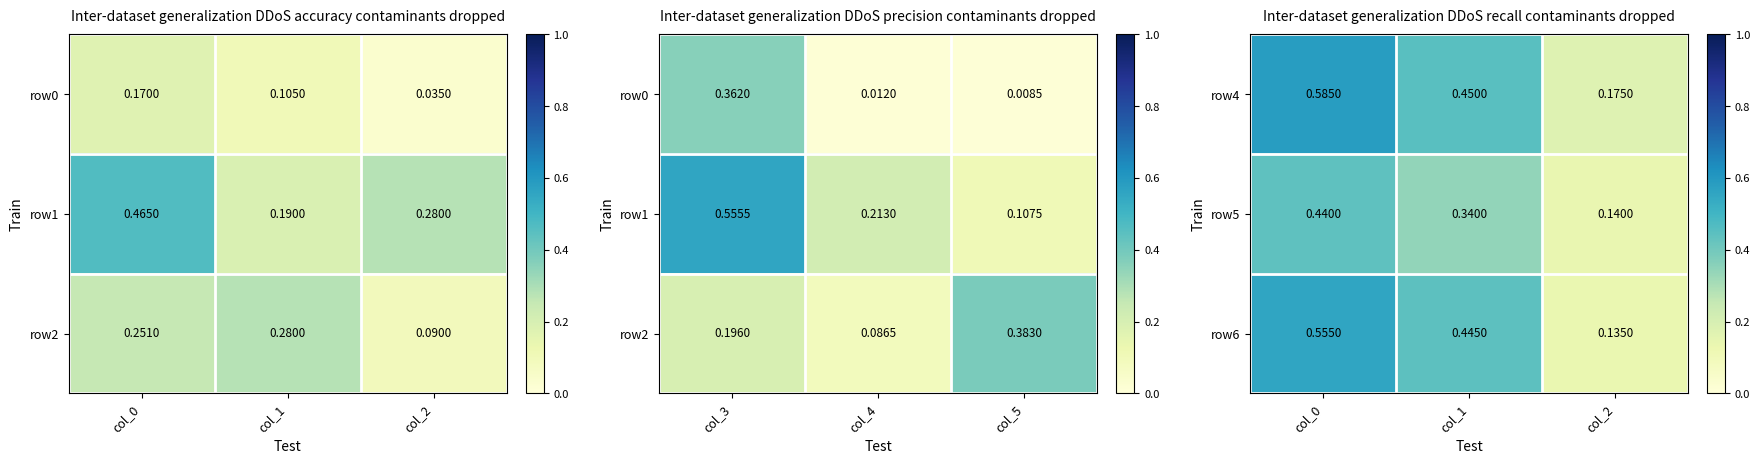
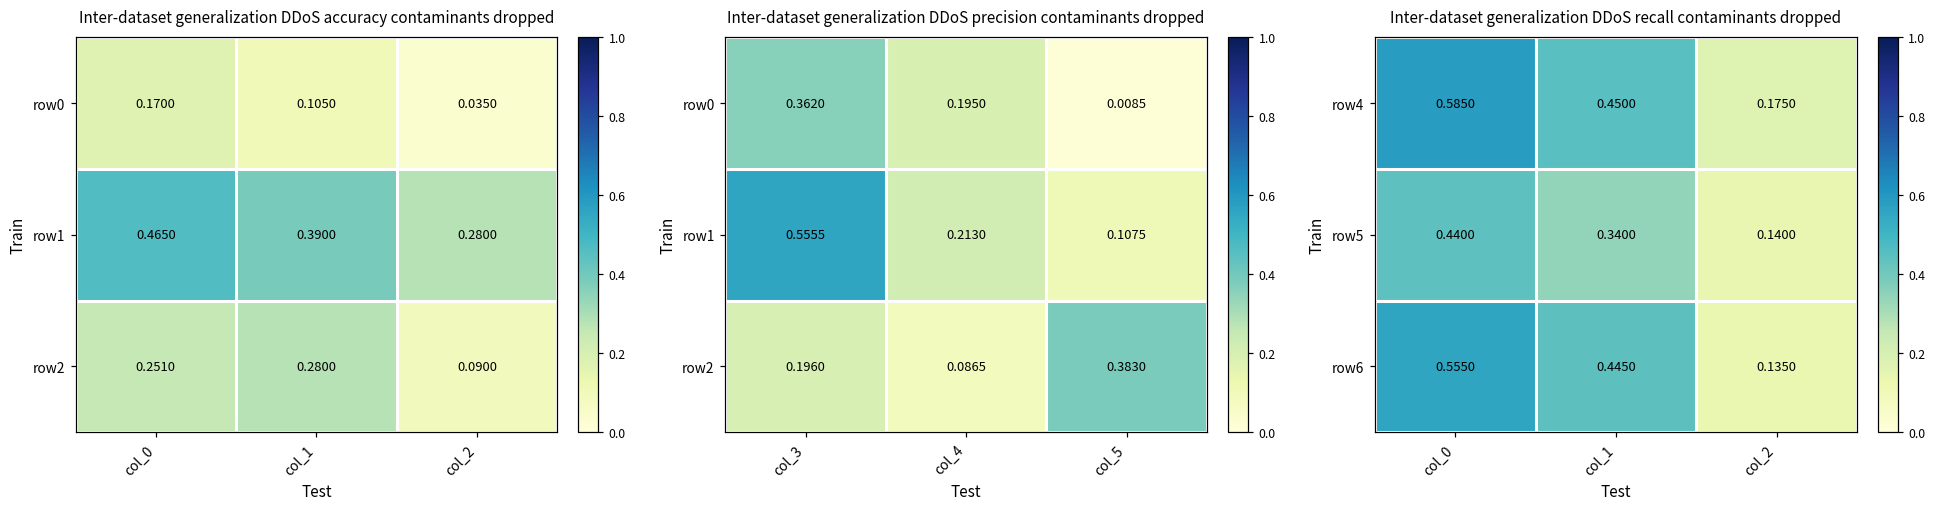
Inter-dataset generalization DDoS accuracy contaminants dropped, row1, col_1: 0.1900 -> 0.3900
Inter-dataset generalization DDoS precision contaminants dropped, row0, col_4: 0.0120 -> 0.1950
